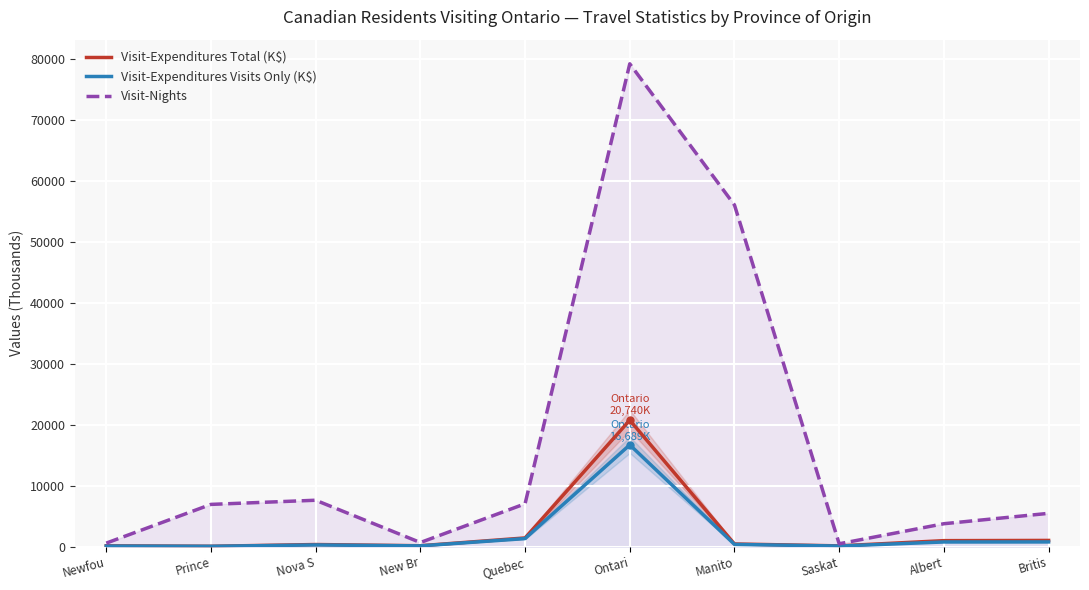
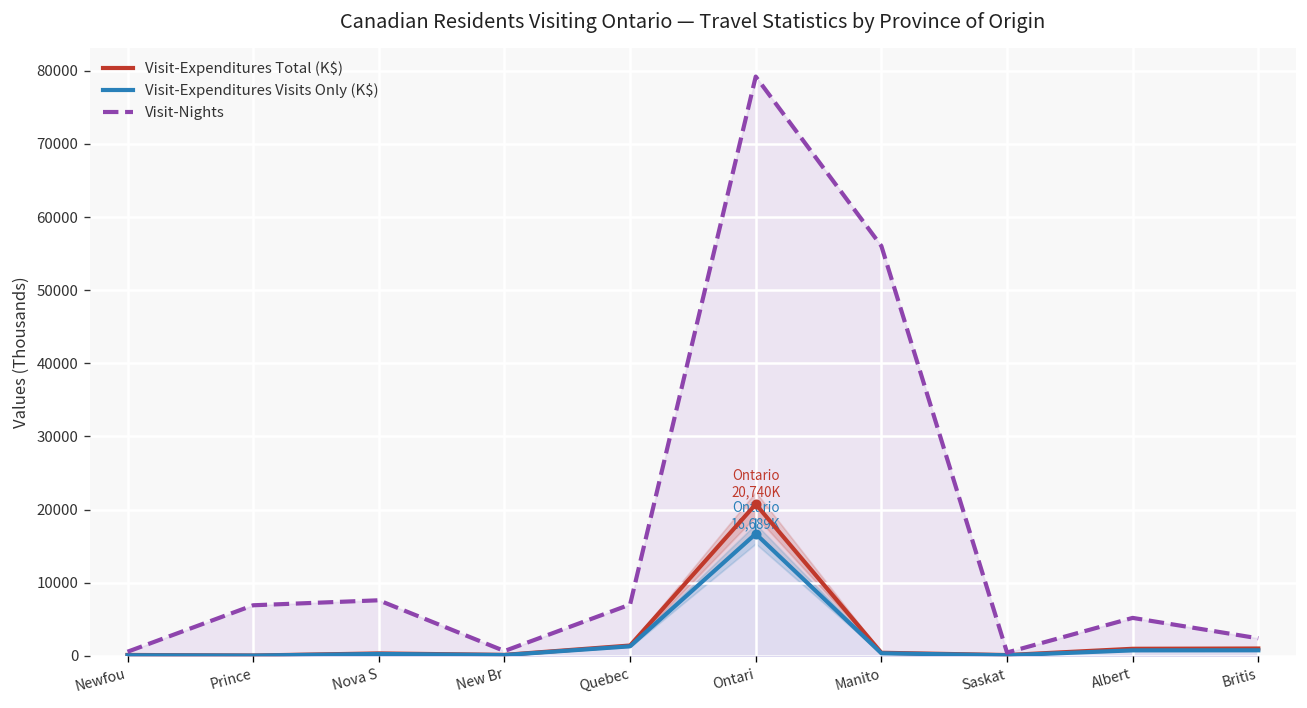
Visit-Nights, Albert: 4000 -> 5000
Visit-Nights, Britis: 5000 -> 2000
